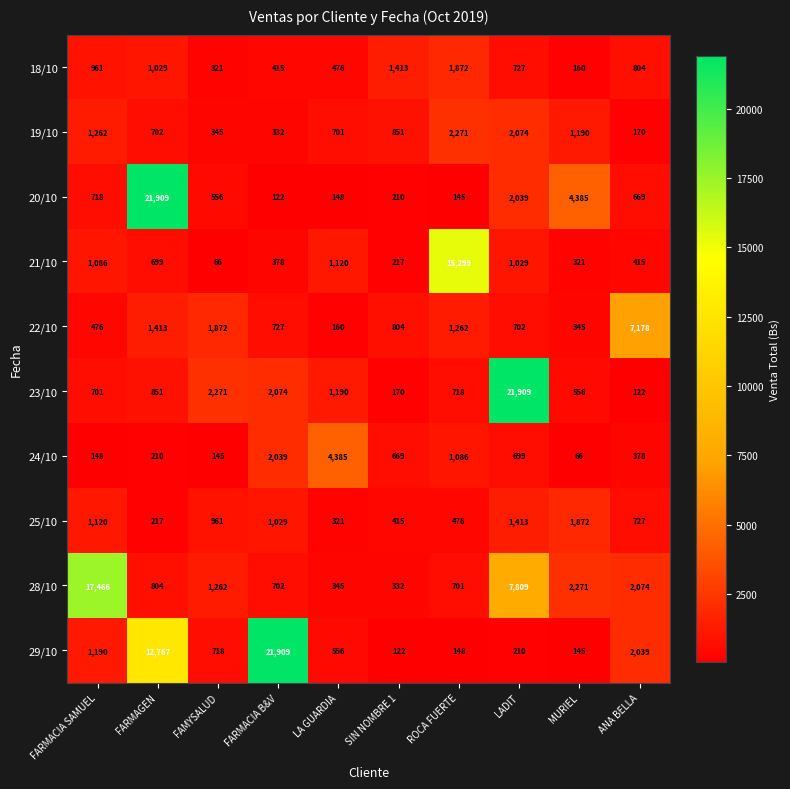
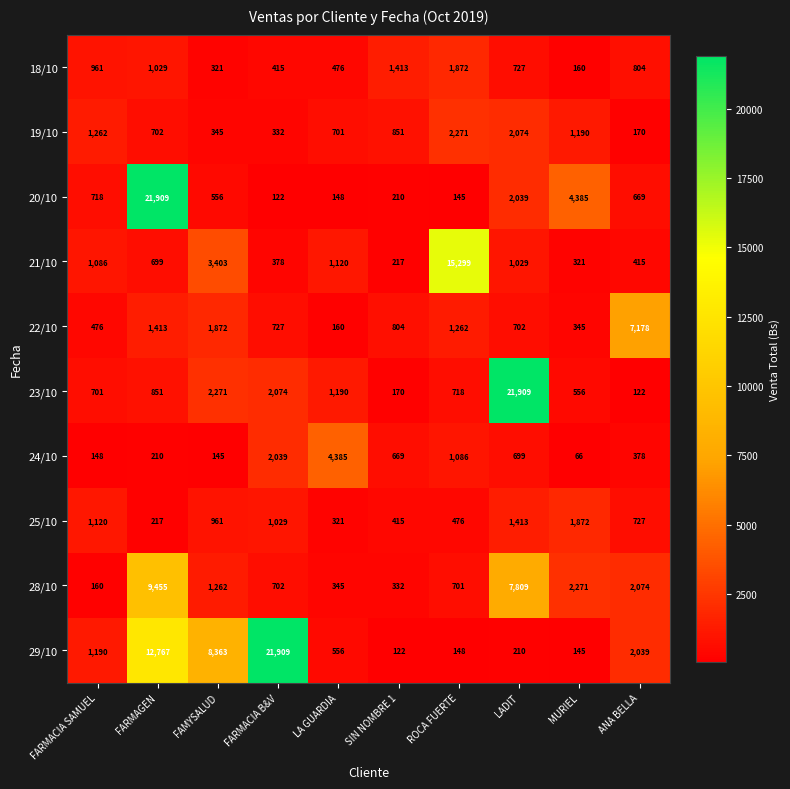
21/10, FAMYSALUD: 66 -> 3,403
28/10, FARMACIA SAMUEL: 17,466 -> 160
28/10, FARMAGEN: 804 -> 9,455
29/10, FAMYSALUD: 718 -> 8,363
